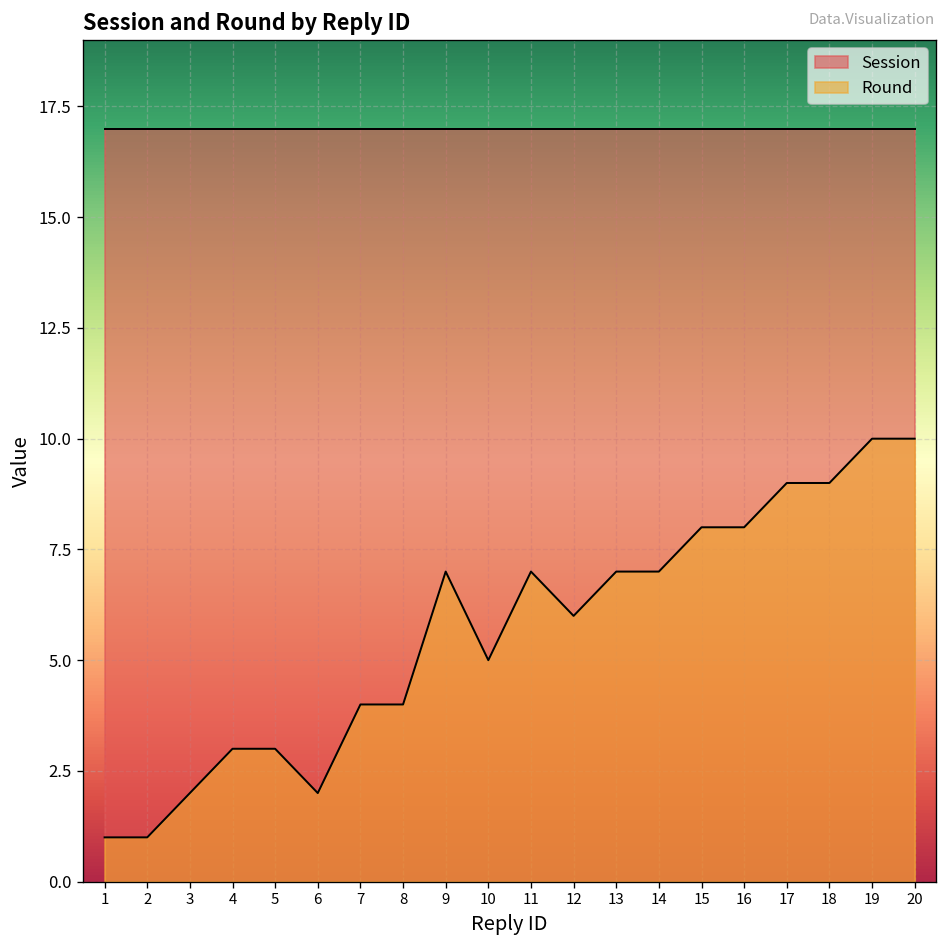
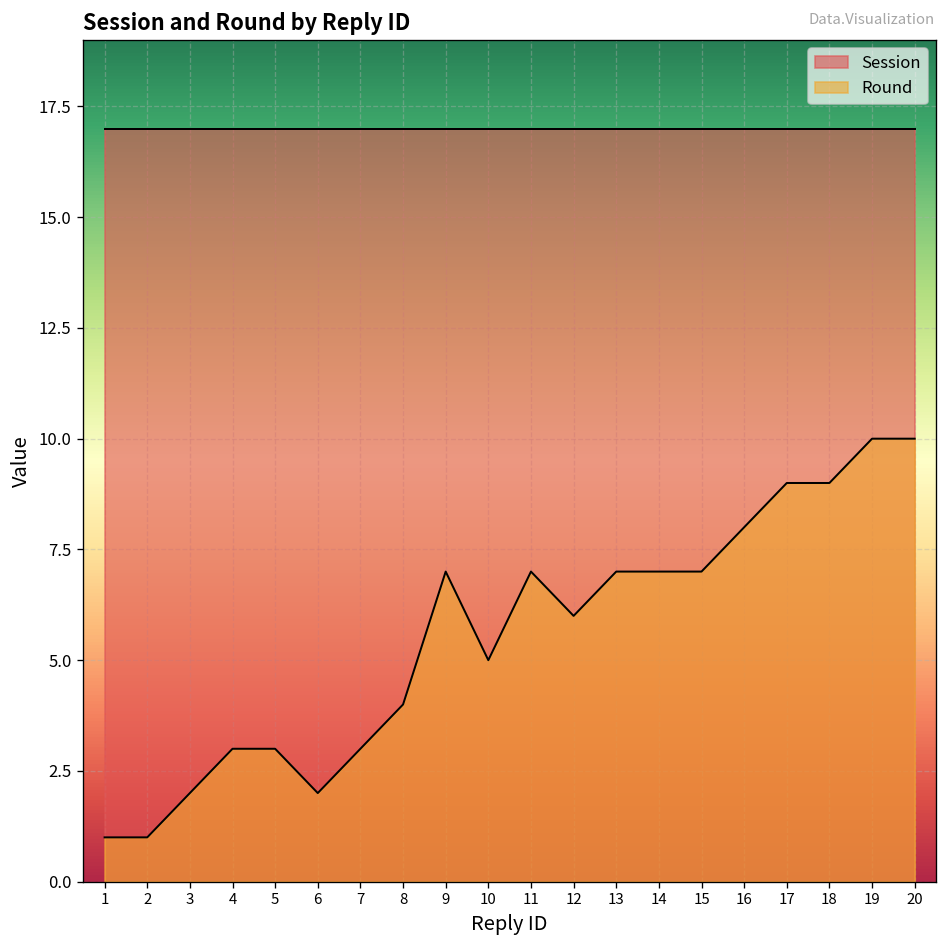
Round, 7: 4 -> 3
Round, 15: 8 -> 7
